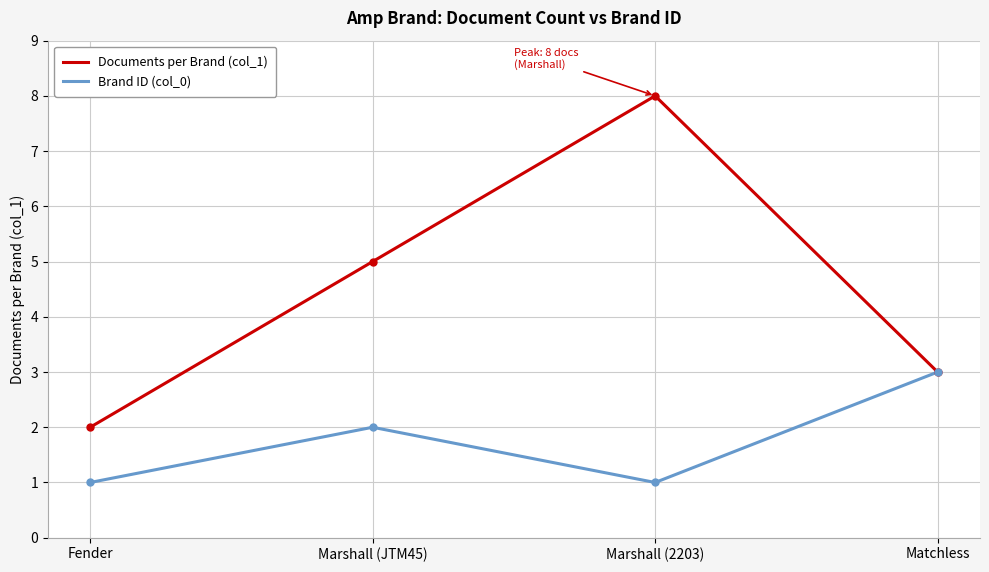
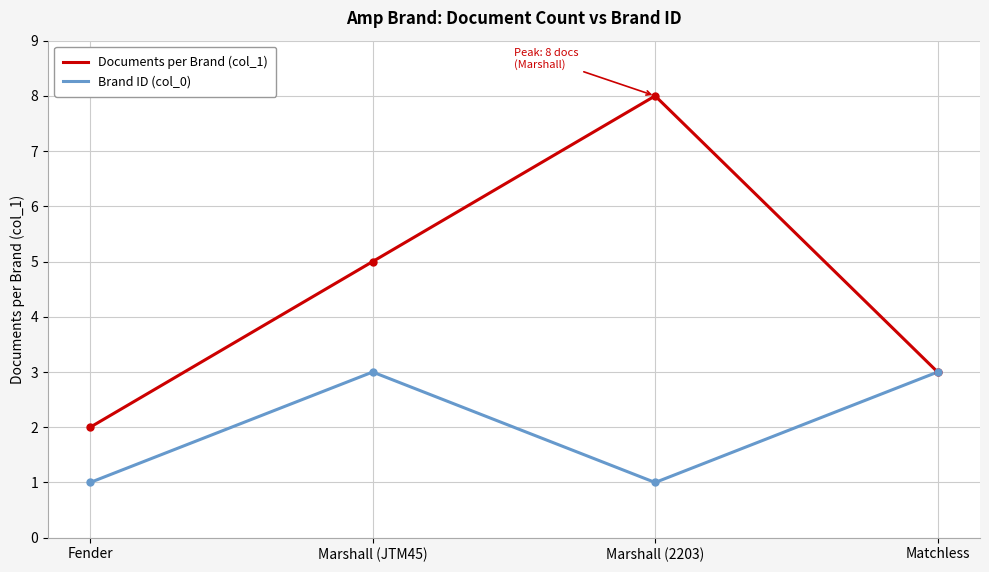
Brand ID (col_0), Marshall (JTM45): 2 -> 3
